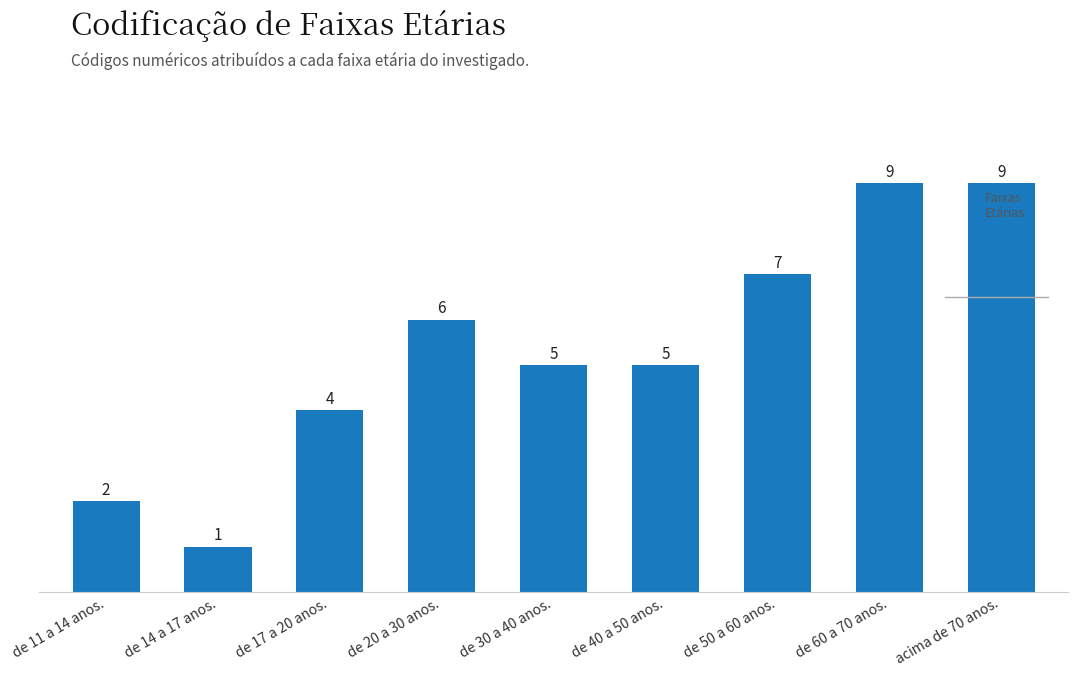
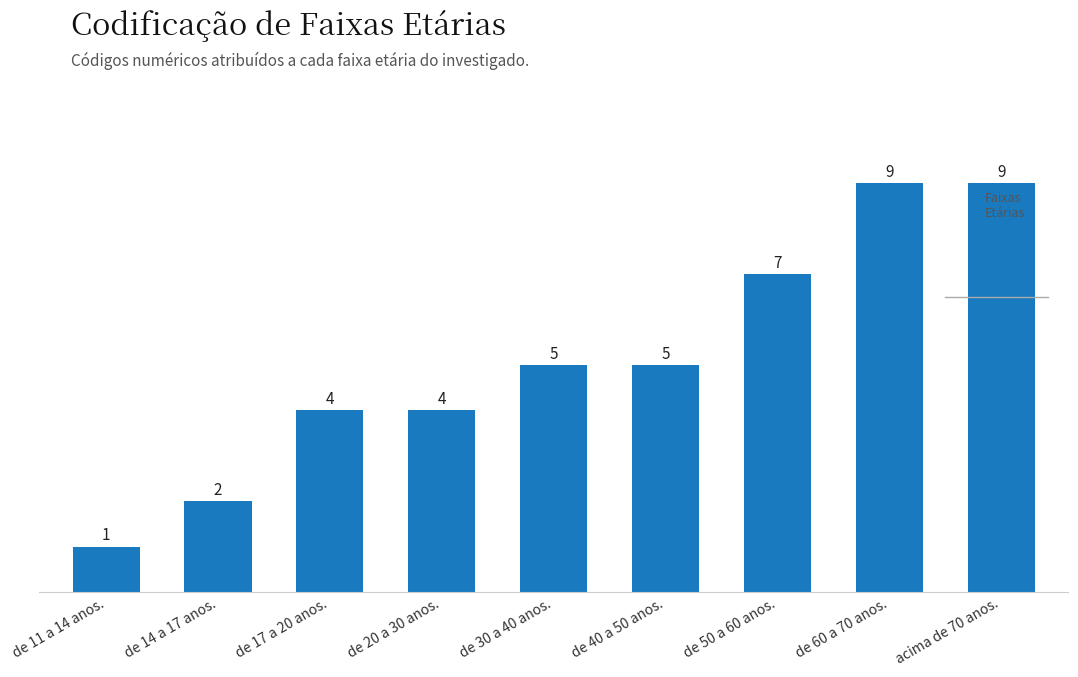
de 11 a 14 anos.: 2 -> 1
de 14 a 17 anos.: 1 -> 2
de 20 a 30 anos.: 6 -> 4
